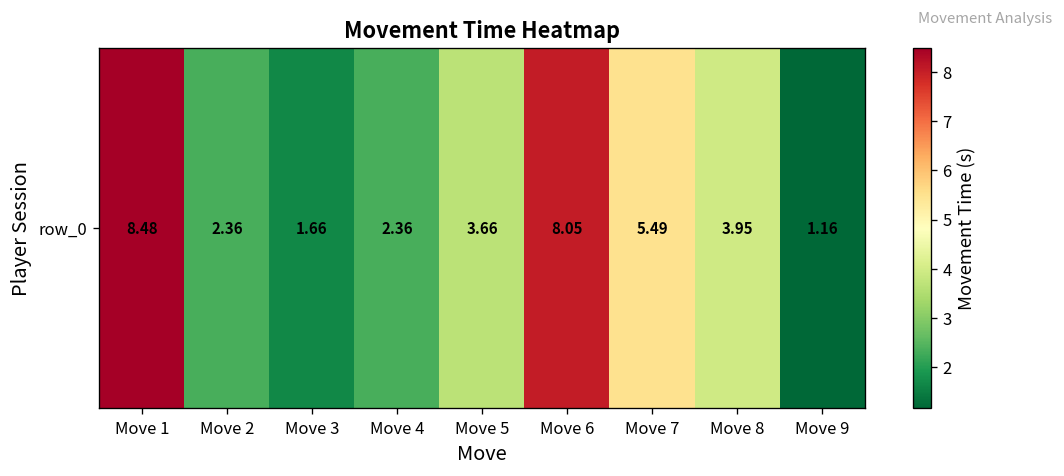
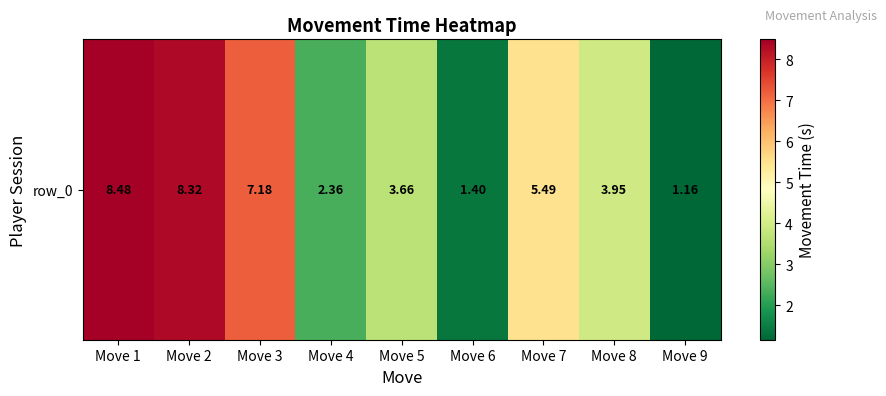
row_0, Move 2: 2.36 -> 8.32
row_0, Move 3: 1.66 -> 7.18
row_0, Move 6: 8.05 -> 1.40
